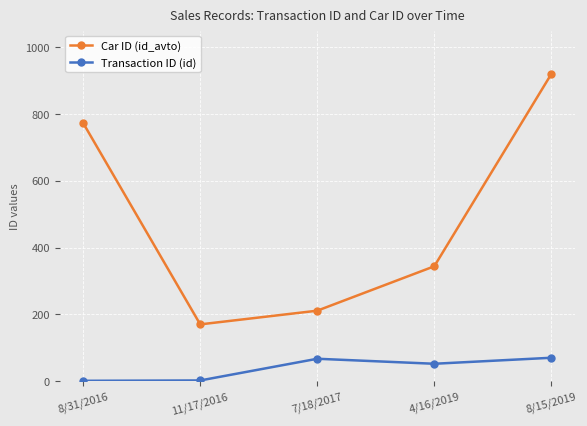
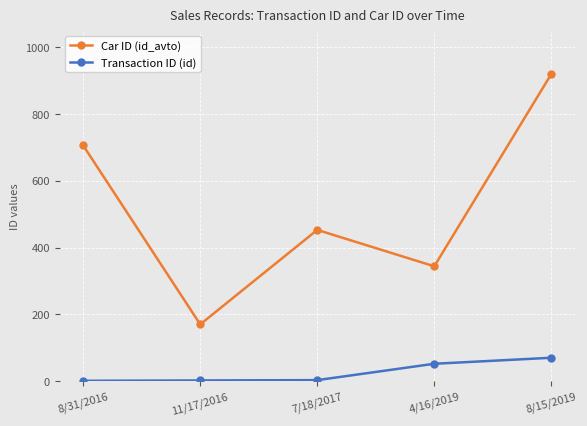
Car ID (id_avto), 8/31/2016: 770 -> 710
Car ID (id_avto), 7/18/2017: 210 -> 450
Transaction ID (id), 7/18/2017: 70 -> 0
